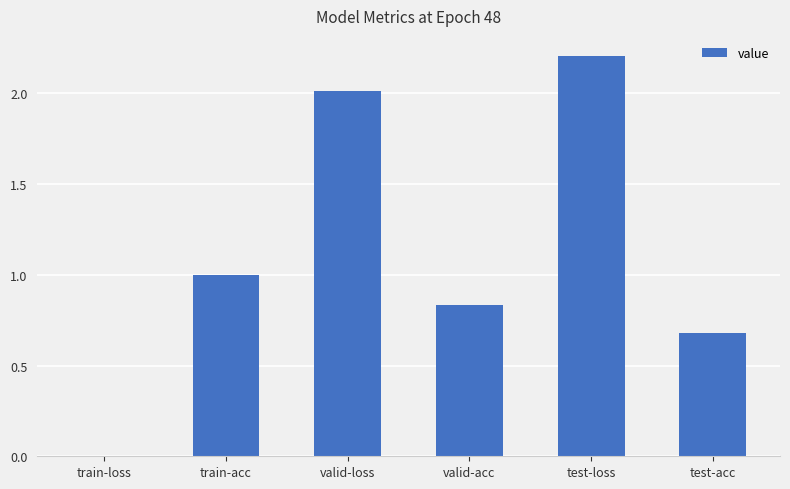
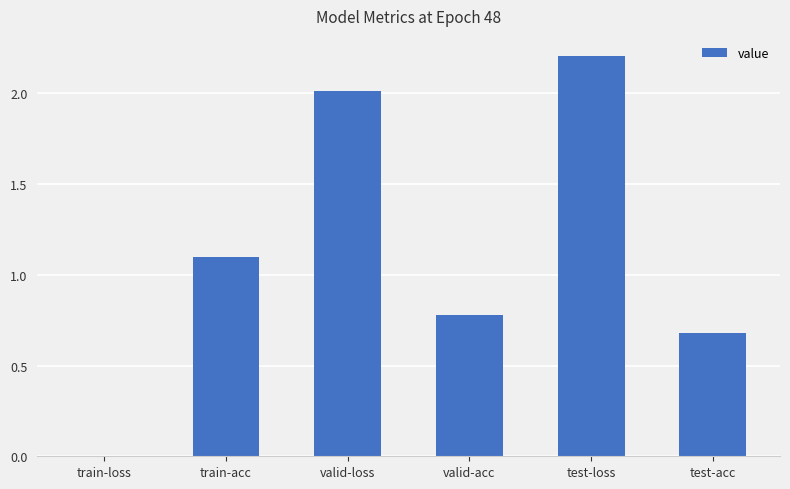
train-acc: 1.0 -> 1.1
valid-acc: 0.83 -> 0.78
